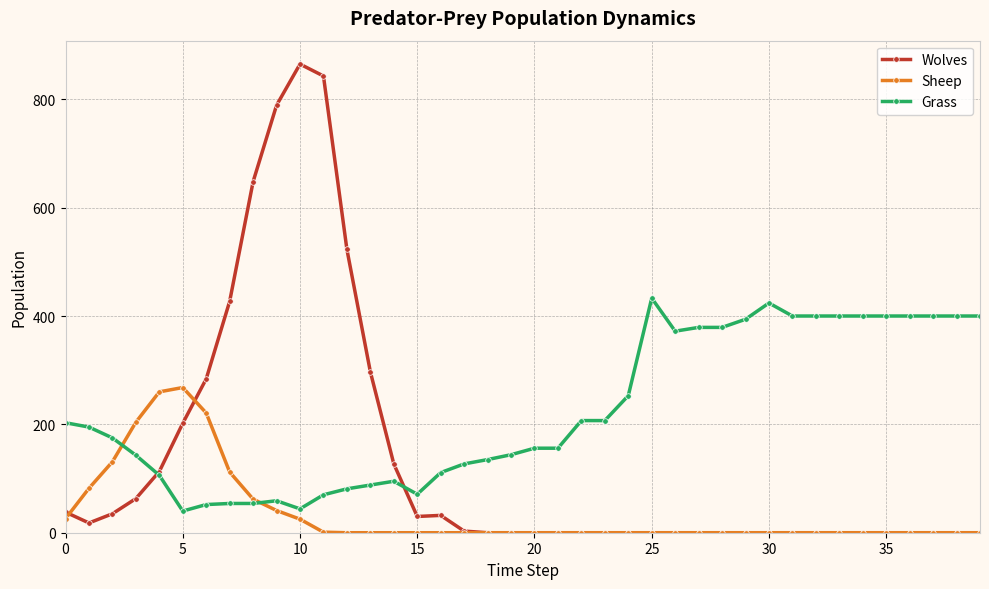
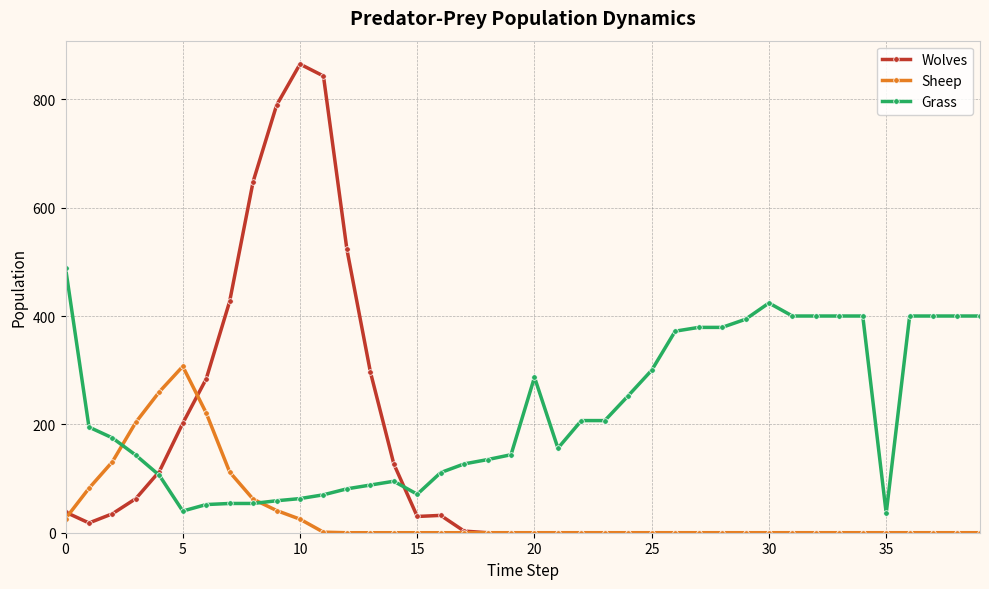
Grass, 0: 200 -> 490
Sheep, 5: 270 -> 310
Grass, 10: 40 -> 60
Grass, 20: 160 -> 290
Grass, 25: 430 -> 300
Grass, 35: 400 -> 40
